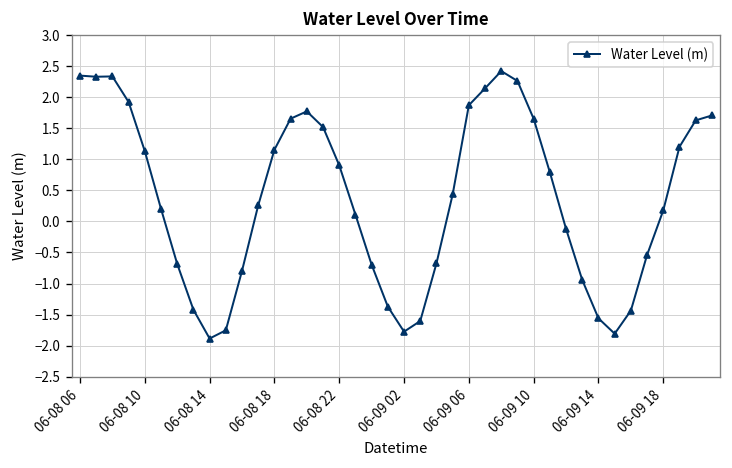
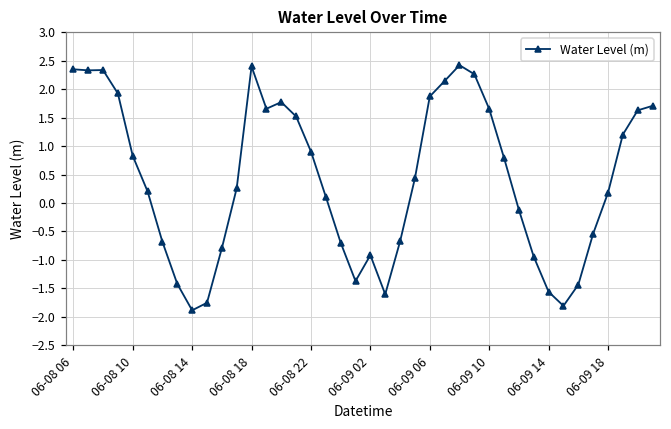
06-08 10: 1.1 -> 0.8
06-08 18: 1.2 -> 2.4
06-09 02: -1.8 -> -0.9
